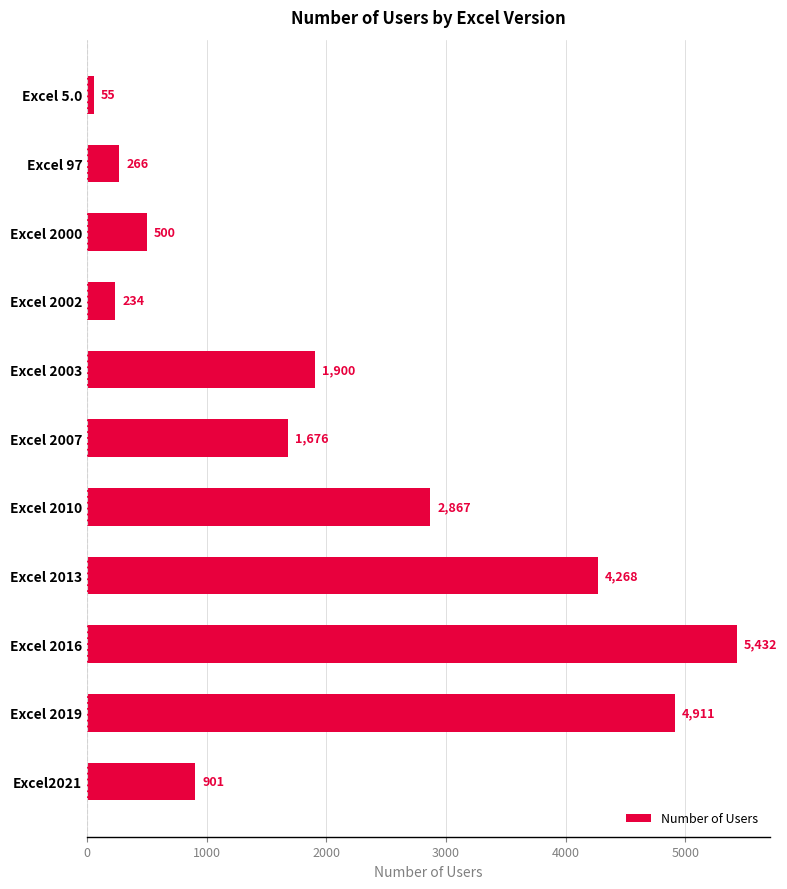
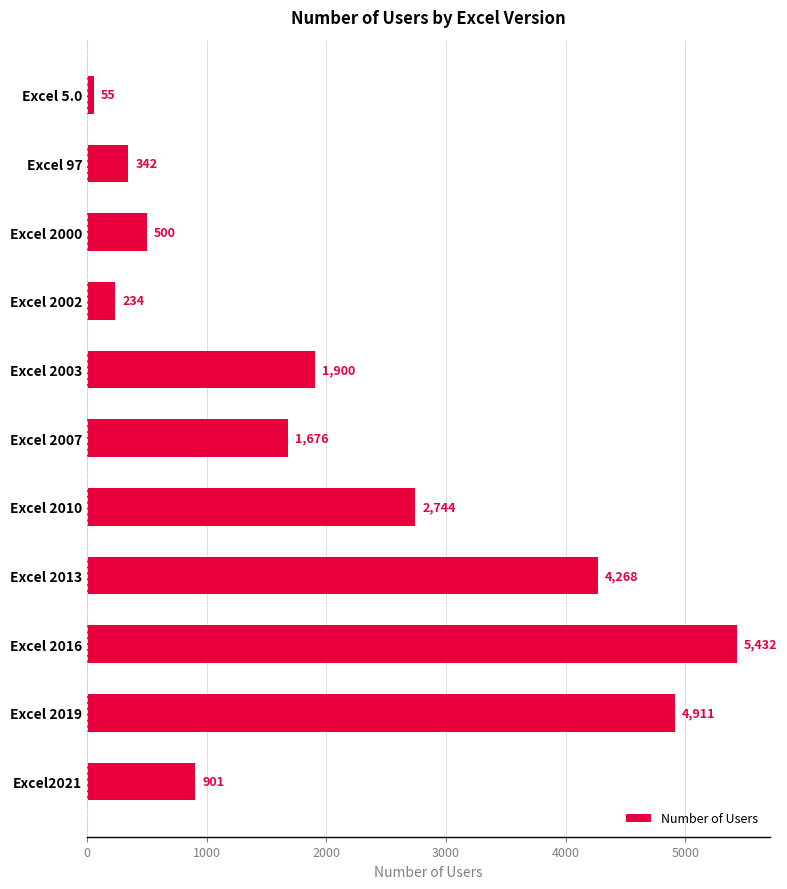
Excel 97: 266 -> 342
Excel 2010: 2,867 -> 2,744
